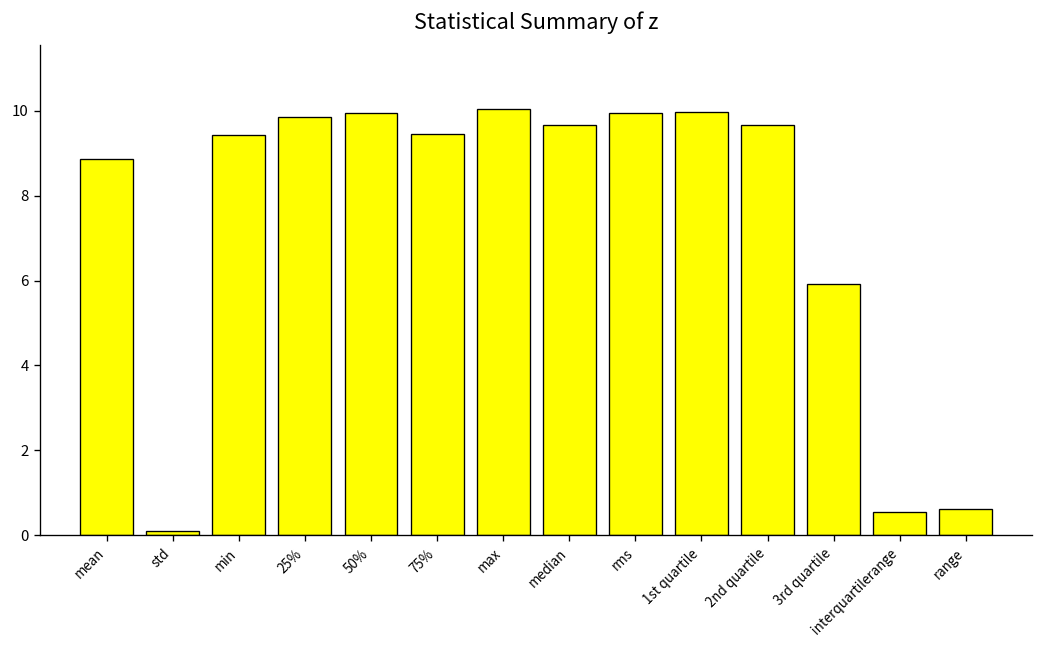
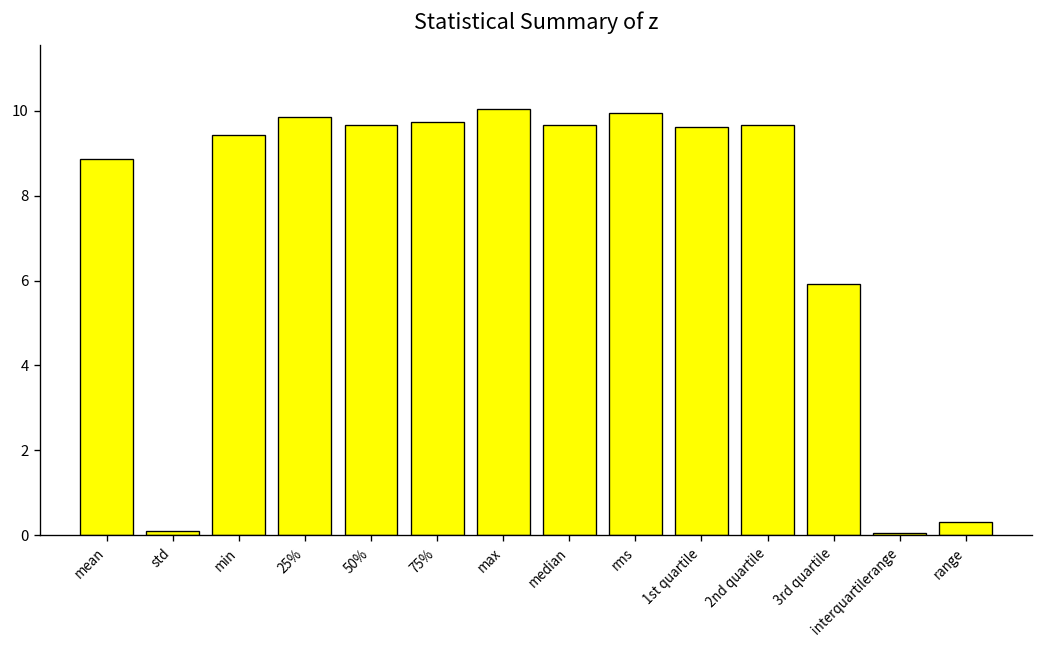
50%: 10.0 -> 9.7
75%: 9.5 -> 9.7
1st quartile: 10.0 -> 9.6
interquartilerange: 0.5 -> 0.1
range: 0.6 -> 0.3
